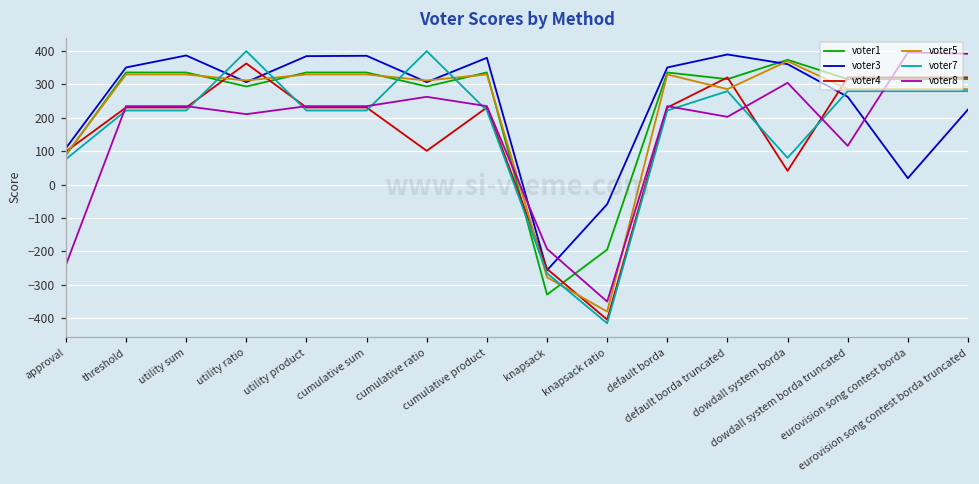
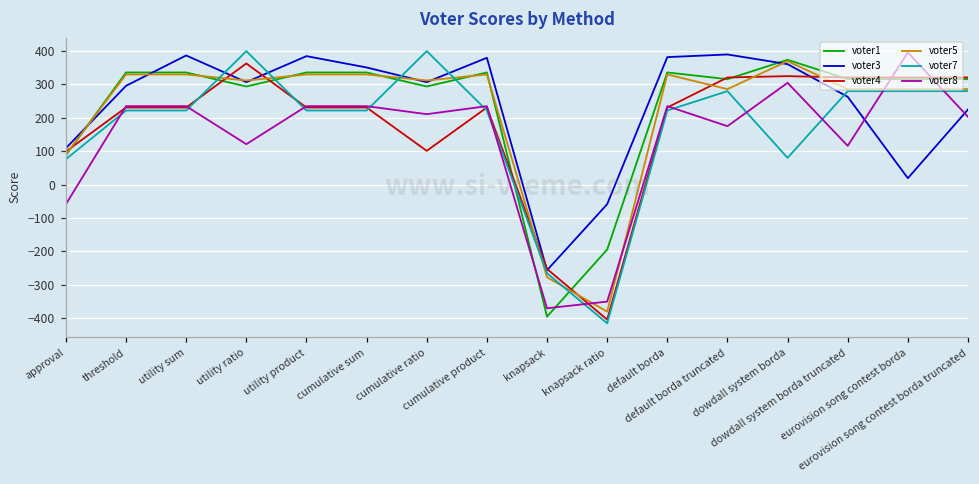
voter8, approval: -240 -> -60
voter3, threshold: 350 -> 300
voter8, utility ratio: 210 -> 120
voter3, cumulative sum: 390 -> 350
voter8, cumulative ratio: 260 -> 210
voter1, knapsack: -330 -> -400
voter8, knapsack: -190 -> -370
voter3, default borda: 350 -> 380
voter8, default borda truncated: 200 -> 180
voter4, dowdall system borda: 40 -> 330
voter8, eurovision song contest borda truncated: 390 -> 200
